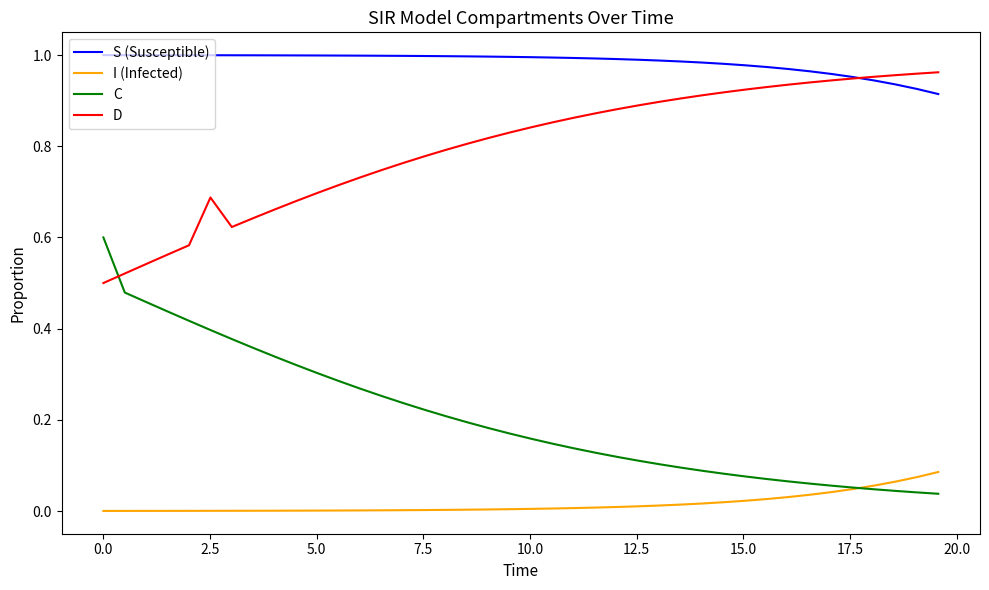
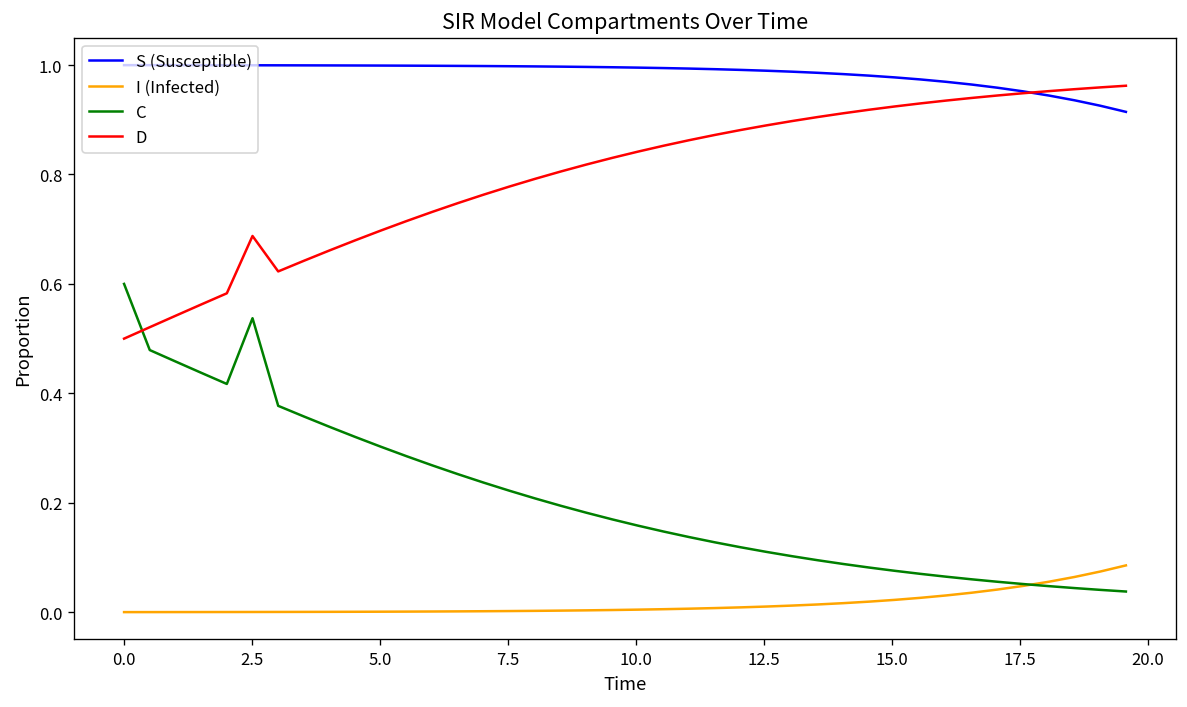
C, 2.5: 0.40 -> 0.54
